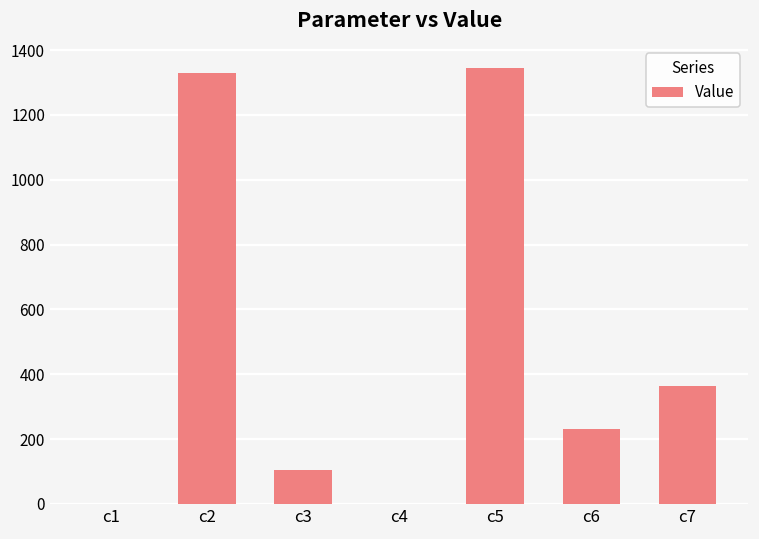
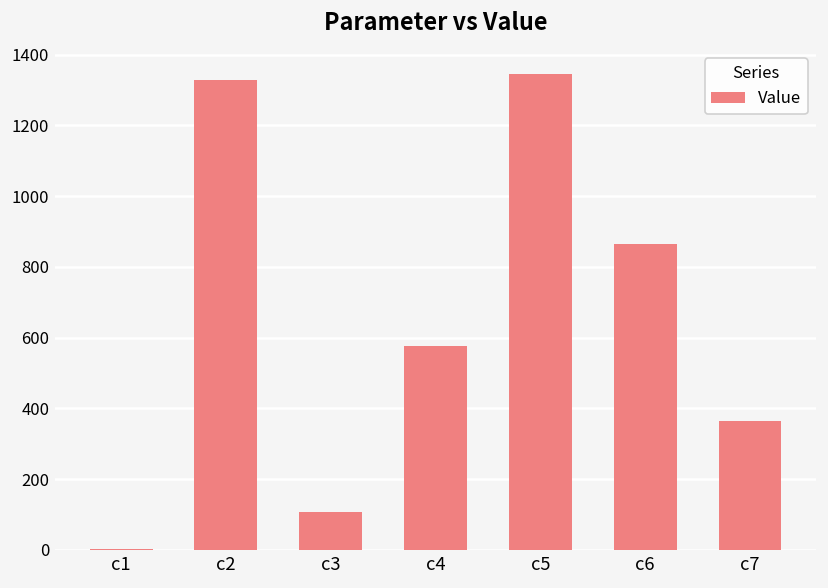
c4: 0 -> 580
c6: 230 -> 860
